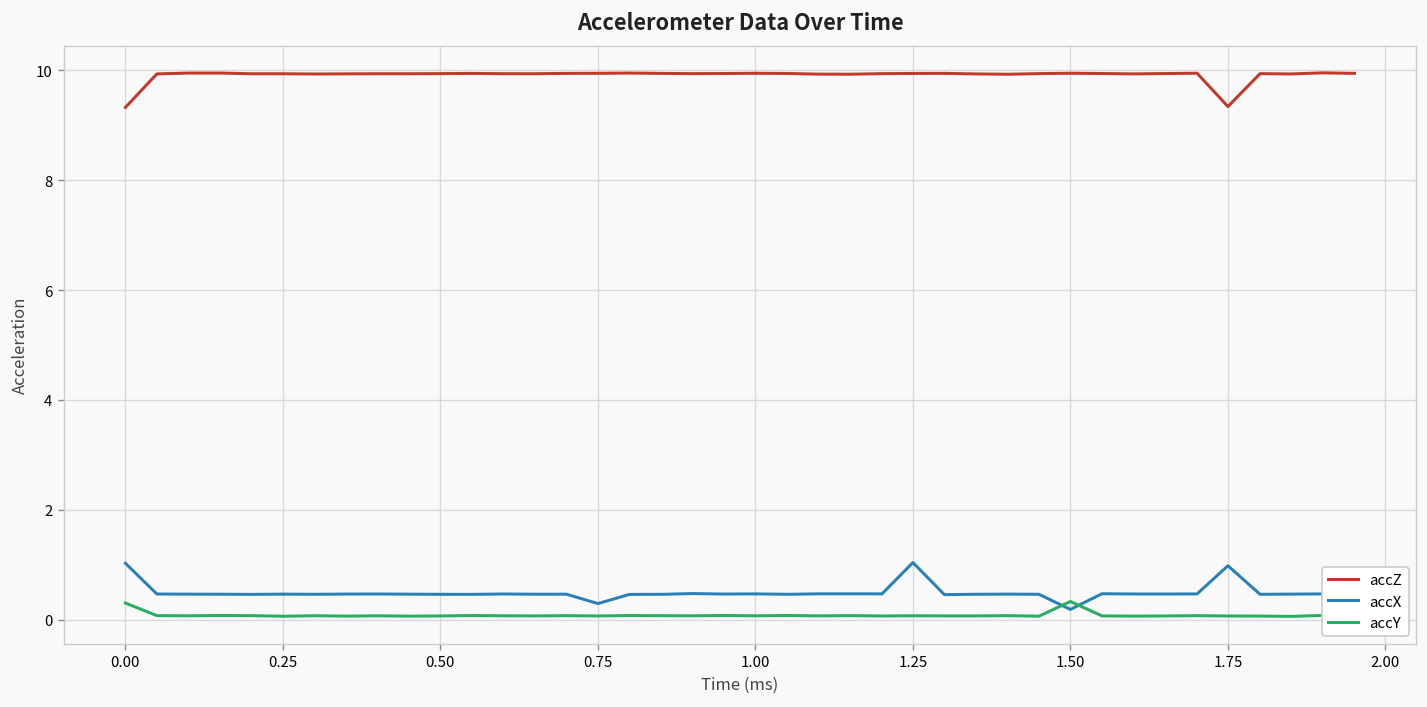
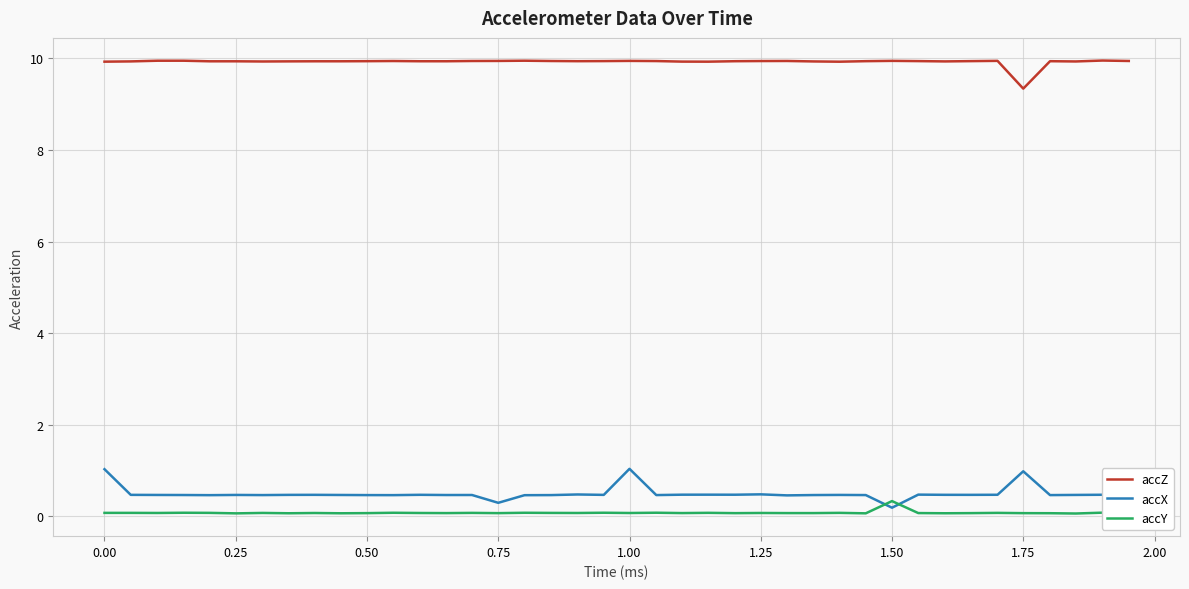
accZ, 0.00: 9.3 -> 9.9
accY, 0.00: 0.3 -> 0.1
accX, 1.00: 0.5 -> 1.0
accX, 1.25: 1.0 -> 0.5
